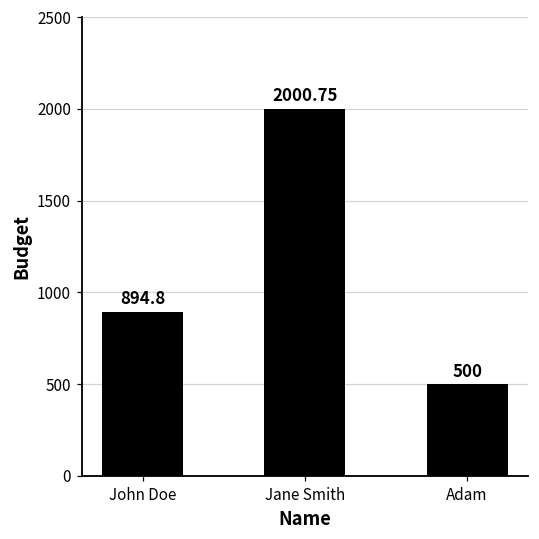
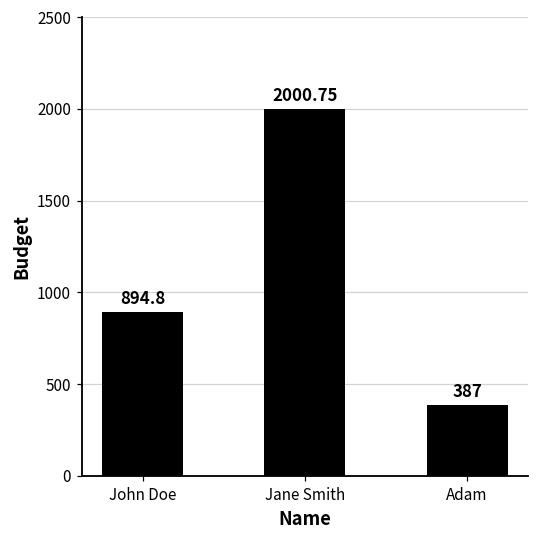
Adam: 500 -> 387
